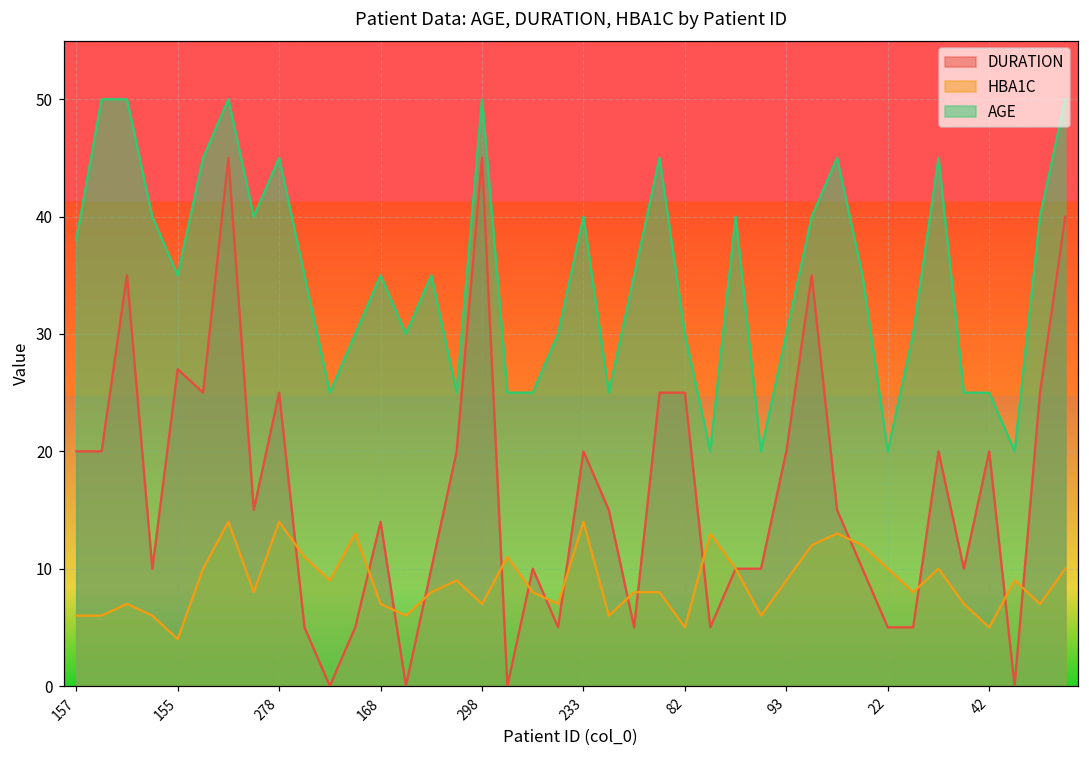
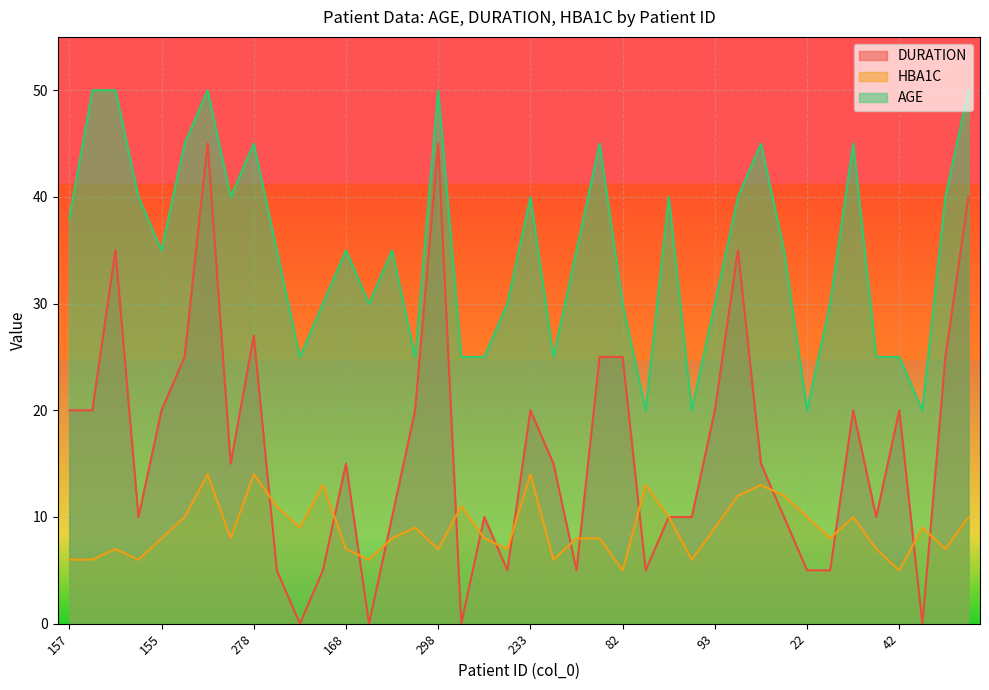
DURATION, 155: 27 -> 20
HBA1C, 155: 4 -> 8
DURATION, 278: 25 -> 27
DURATION, 168: 14 -> 15
